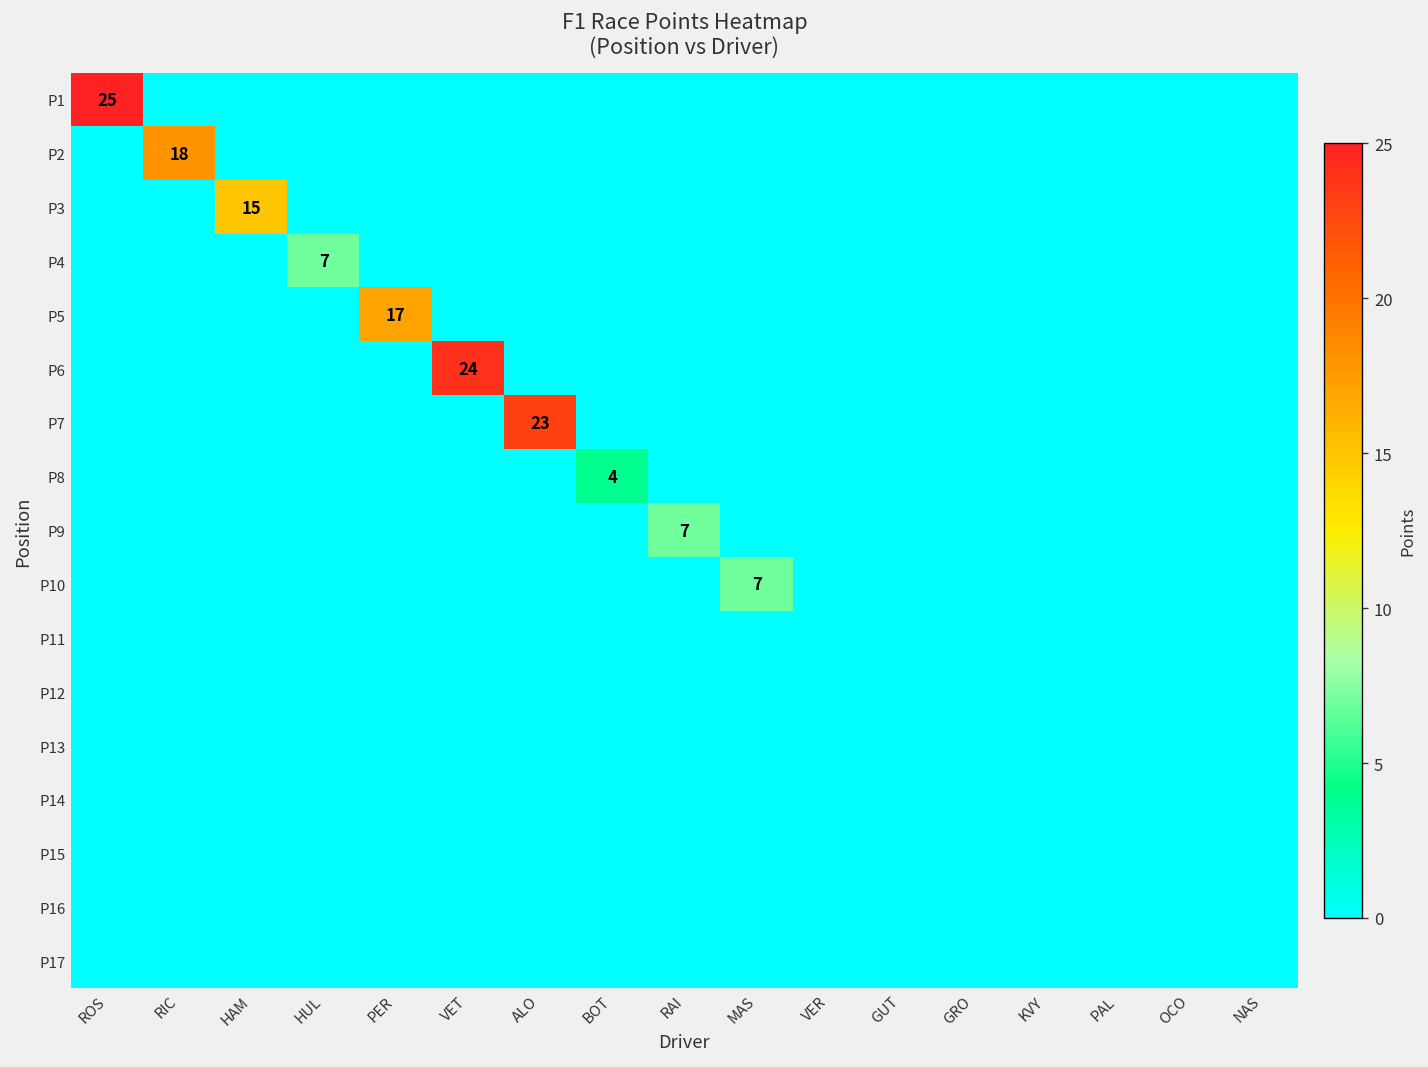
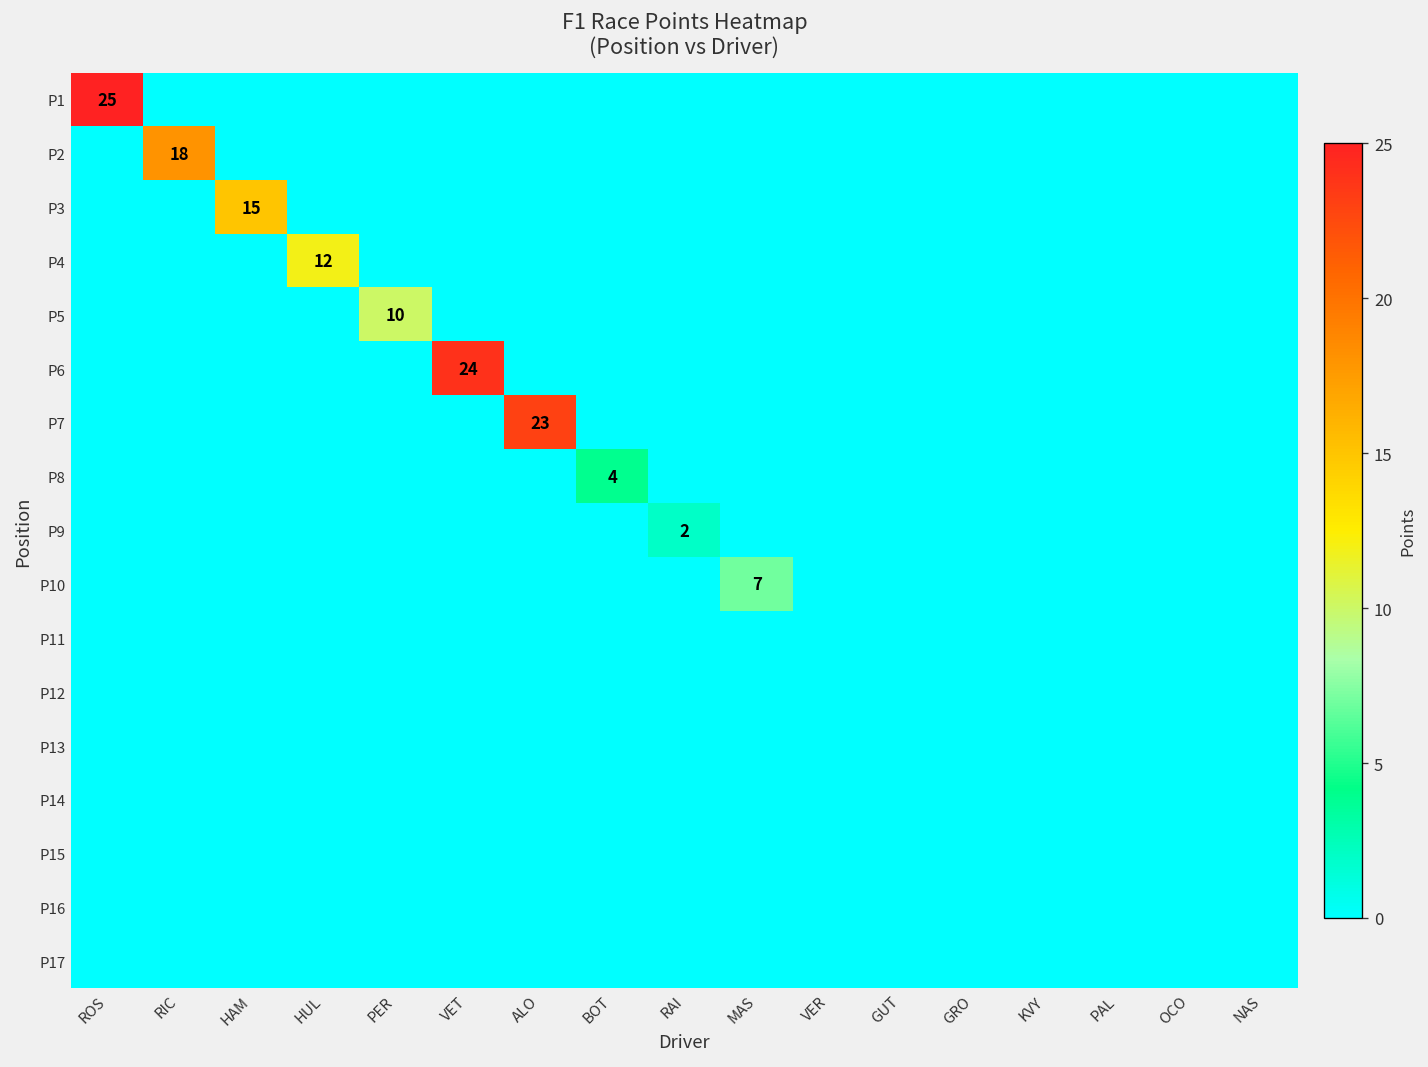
P4, HUL: 7 -> 12
P5, PER: 17 -> 10
P9, RAI: 7 -> 2
